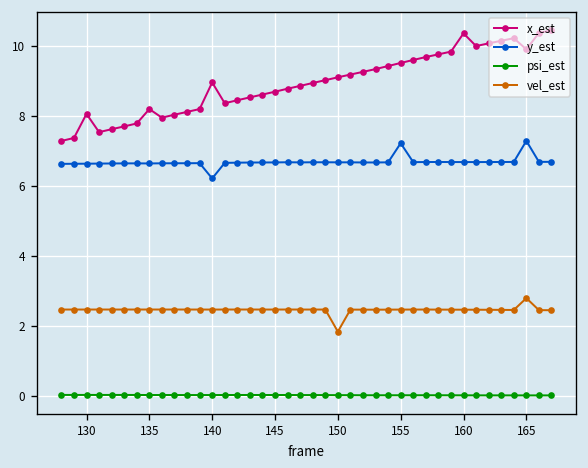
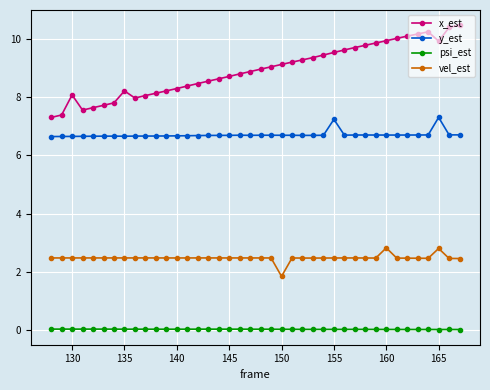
x_est, 140: 9.0 -> 8.3
y_est, 140: 6.2 -> 6.7
x_est, 160: 10.4 -> 9.9
vel_est, 160: 2.5 -> 2.8
